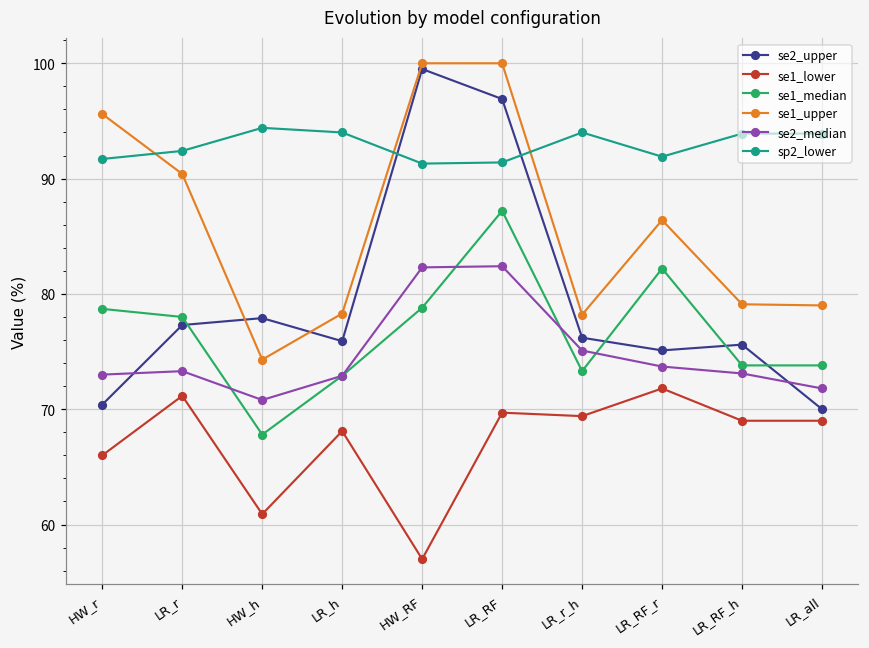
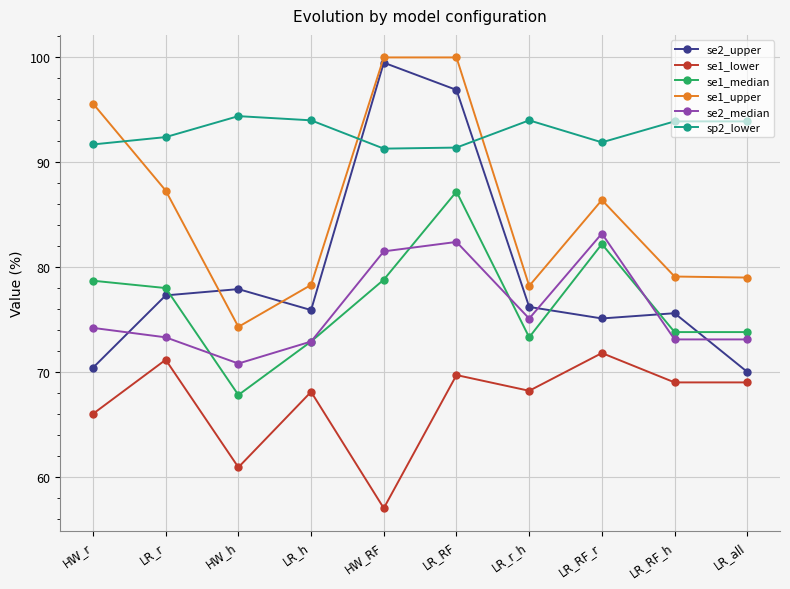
se2_median, HW_r: 73.0 -> 74.2
se1_upper, LR_r: 90.4 -> 87.3
se2_median, HW_RF: 82.3 -> 81.5
se1_lower, LR_r_h: 69.4 -> 68.2
se2_median, LR_RF_r: 73.7 -> 83.2
se2_median, LR_all: 71.8 -> 73.1
